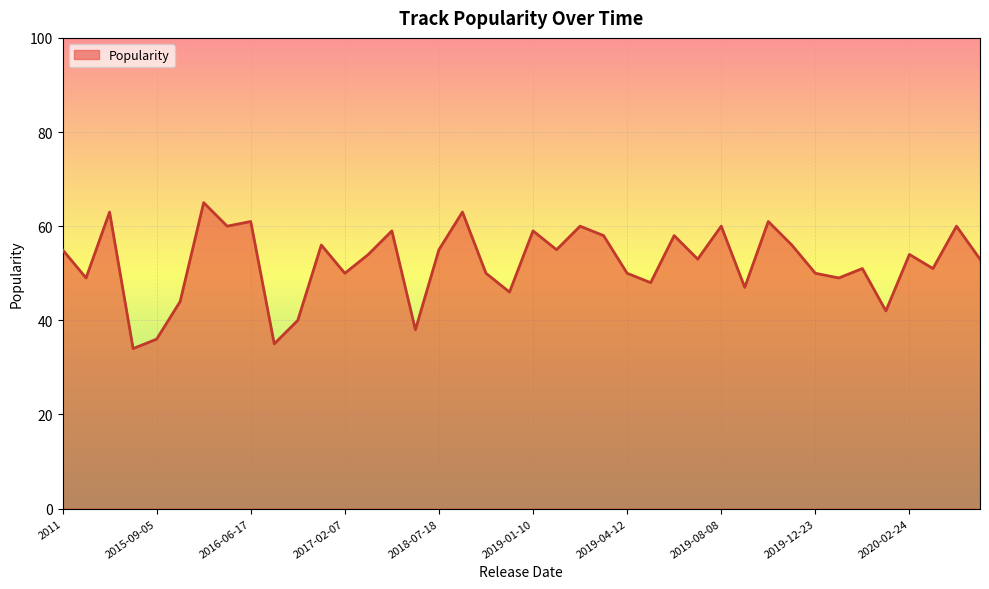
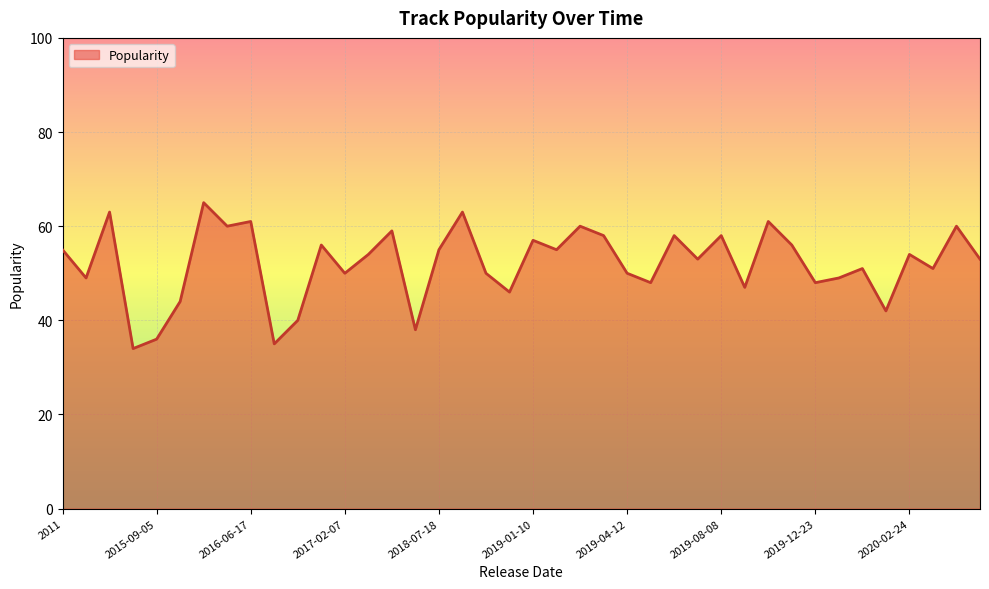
2019-01-10: 59 -> 57
2019-08-08: 60 -> 58
2019-12-23: 50 -> 48
